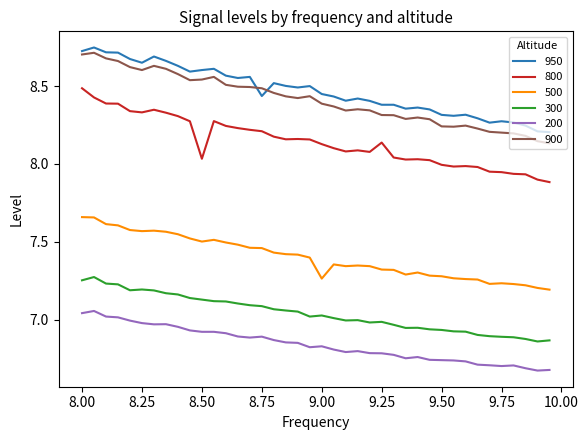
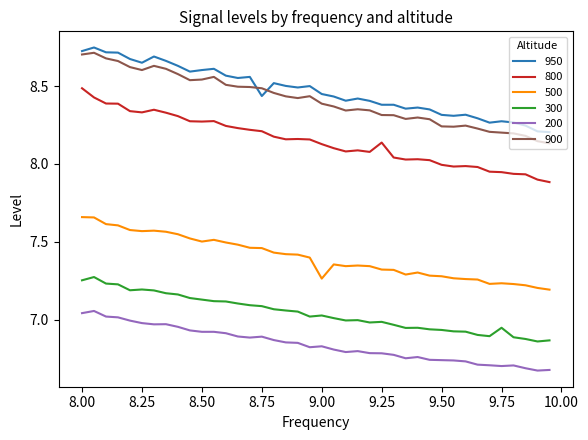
800, 8.50: 8.03 -> 8.27
300, 9.75: 6.89 -> 6.95
